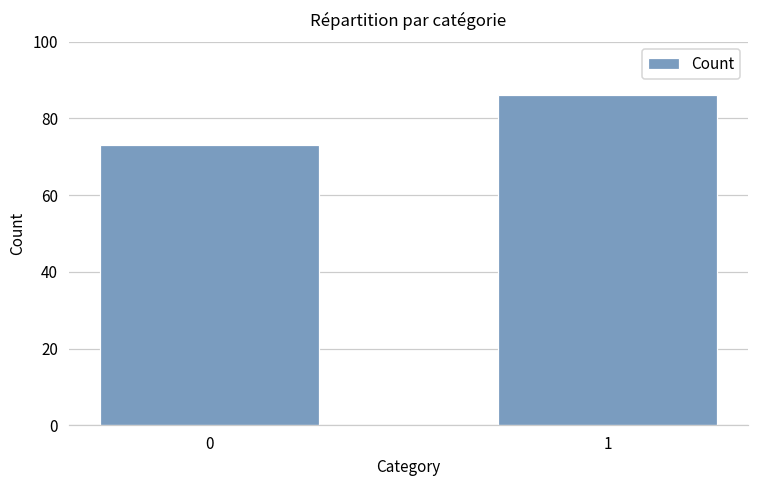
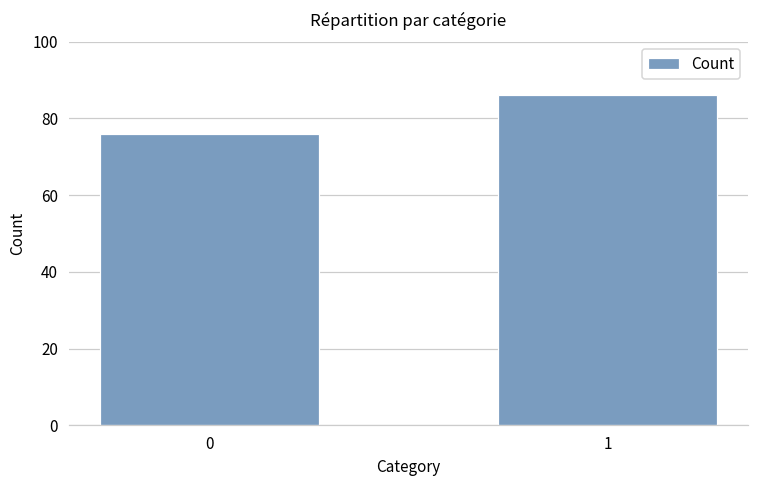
0: 73 -> 76
